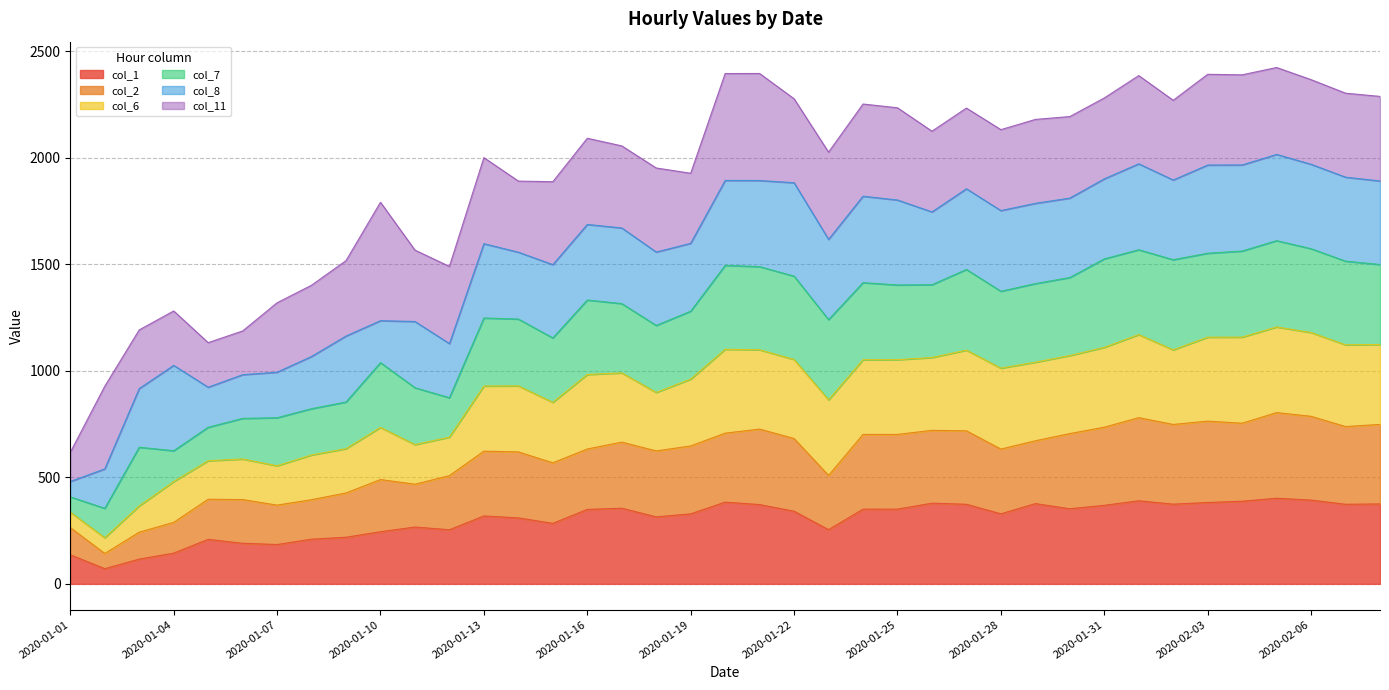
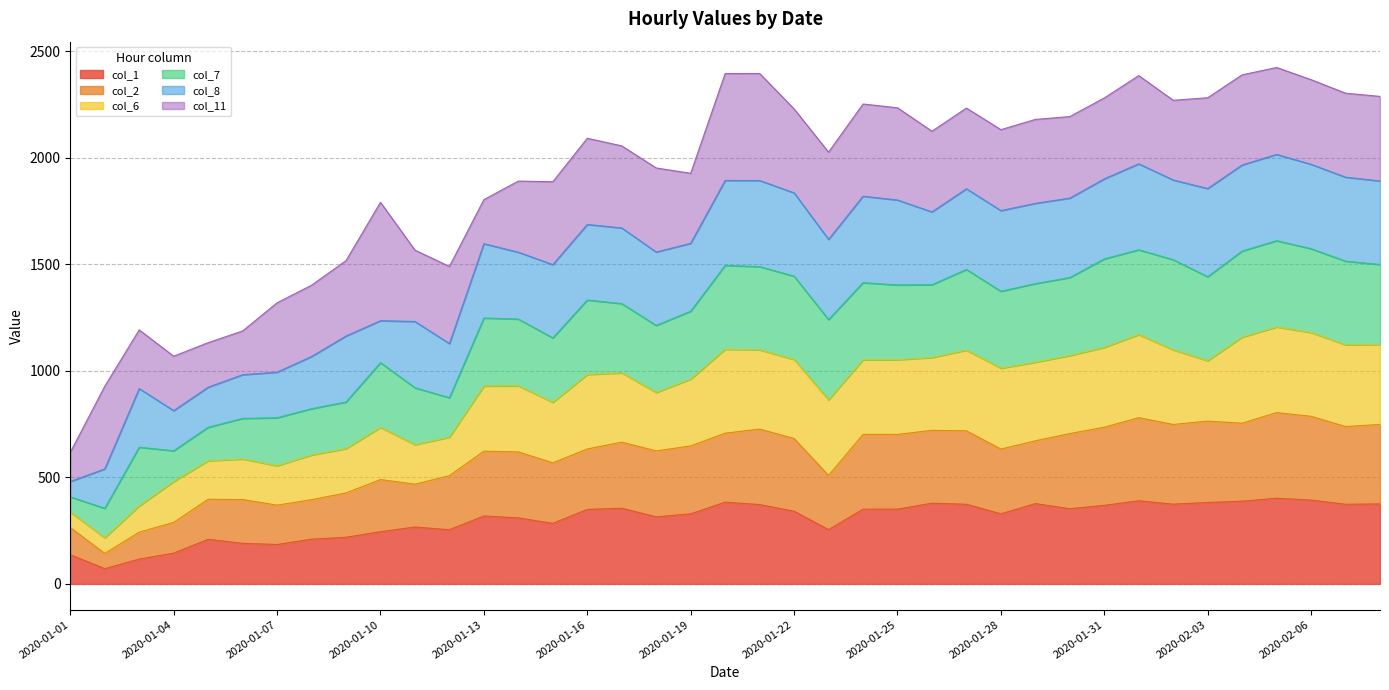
col_8, 2020-01-04: 400 -> 190
col_11, 2020-01-13: 400 -> 210
col_8, 2020-01-22: 440 -> 390
col_6, 2020-02-03: 390 -> 280
